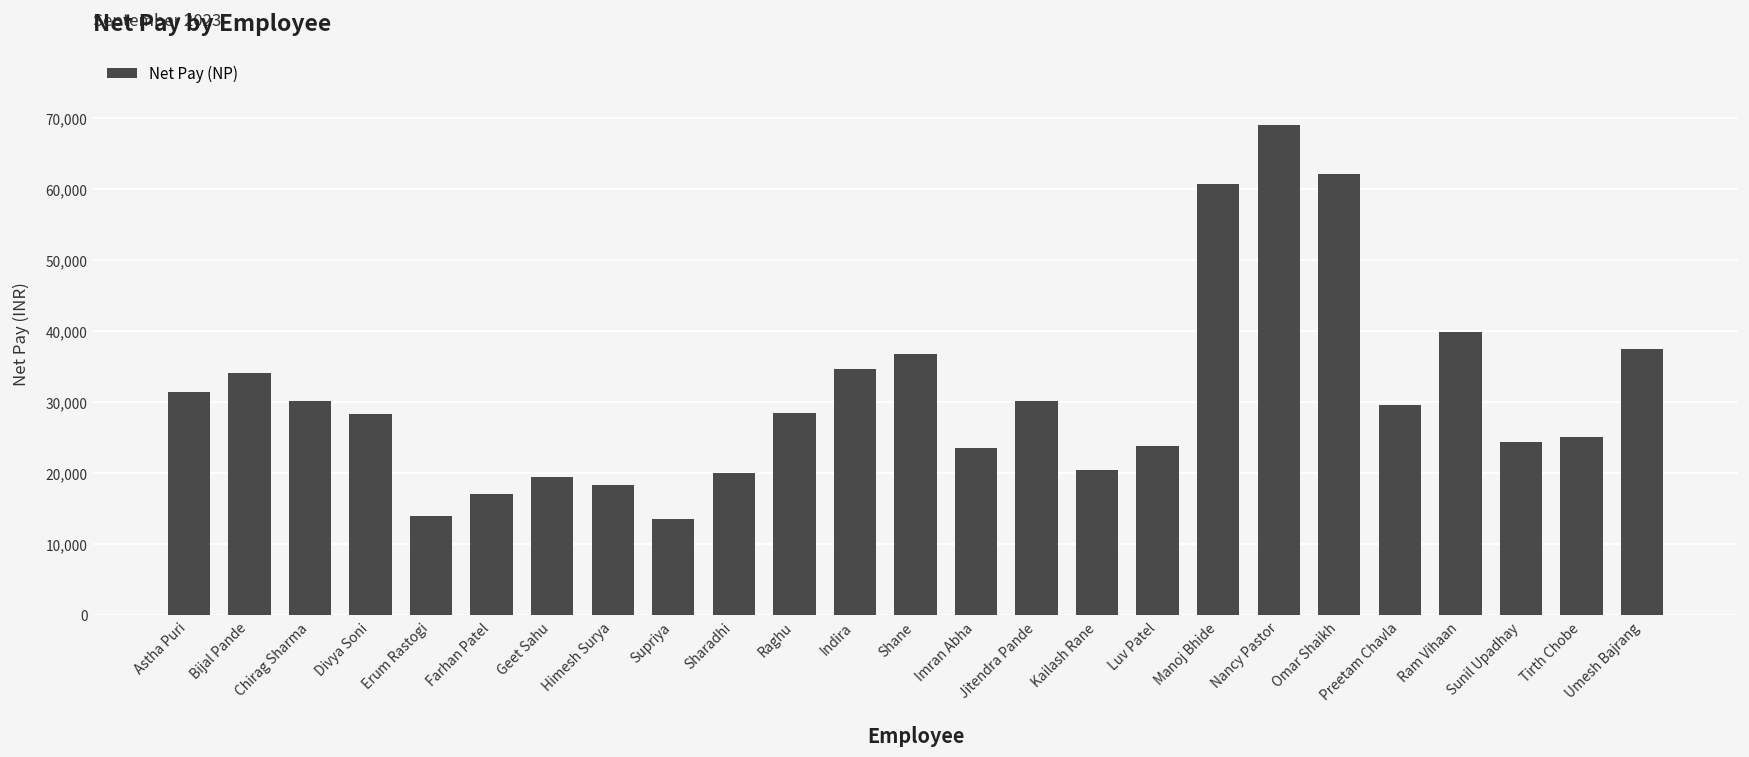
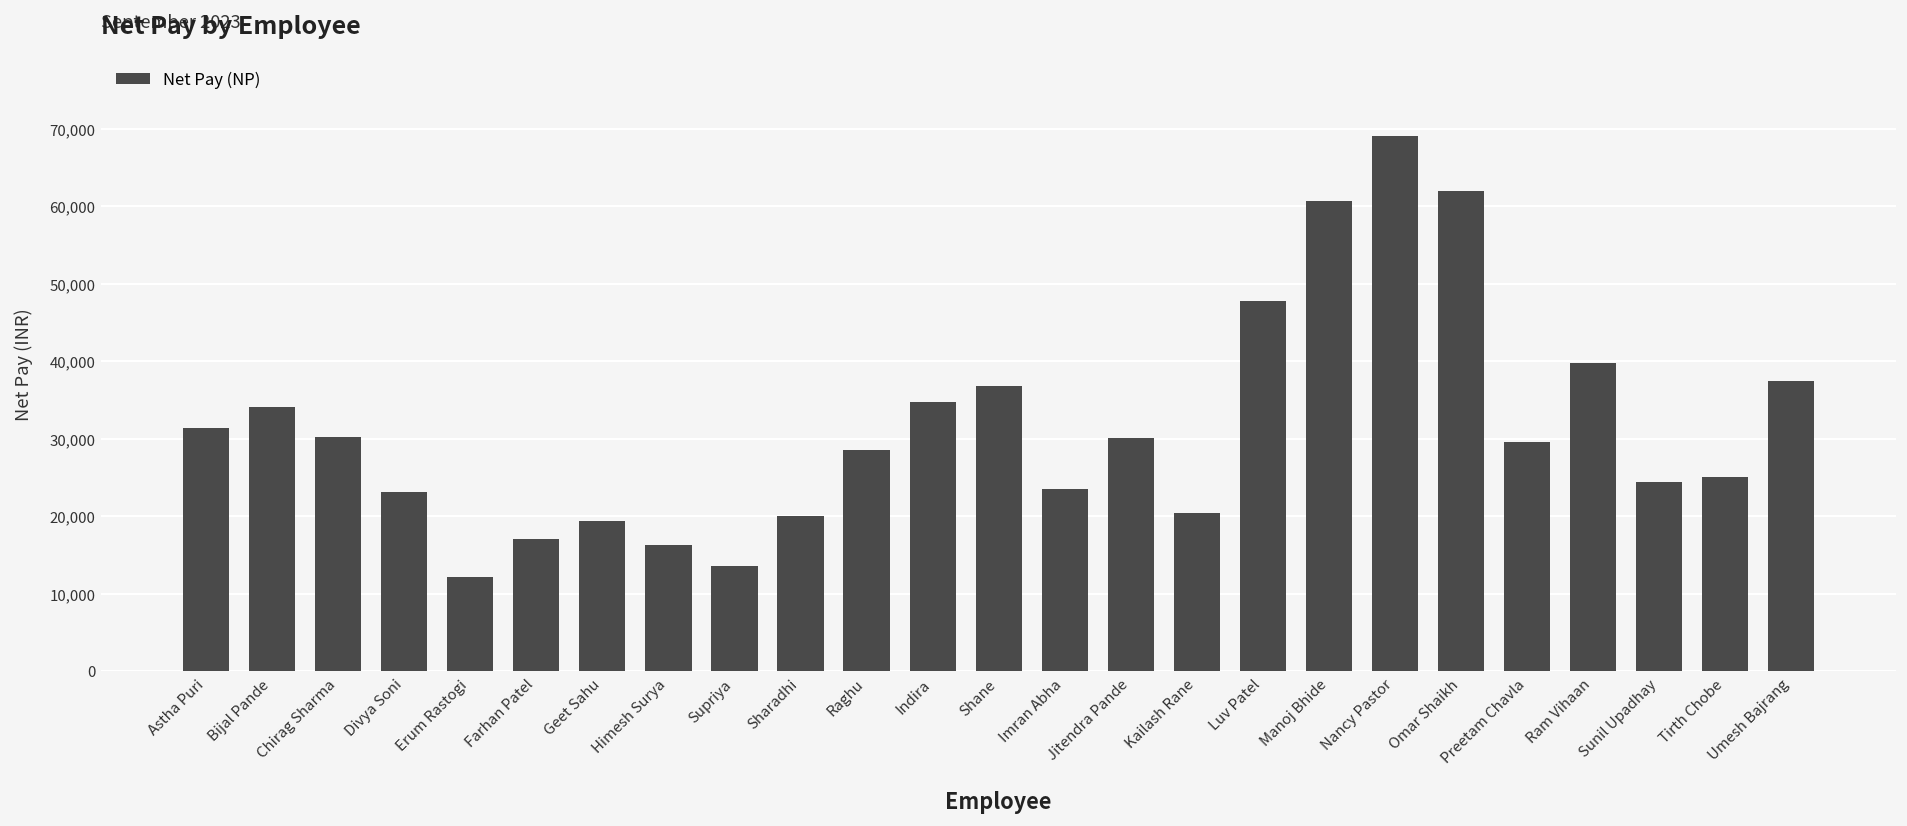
Divya Soni: 28,000 -> 23,000
Erum Rastogi: 14,000 -> 12,000
Himesh Surya: 18,000 -> 16,000
Luv Patel: 24,000 -> 48,000
